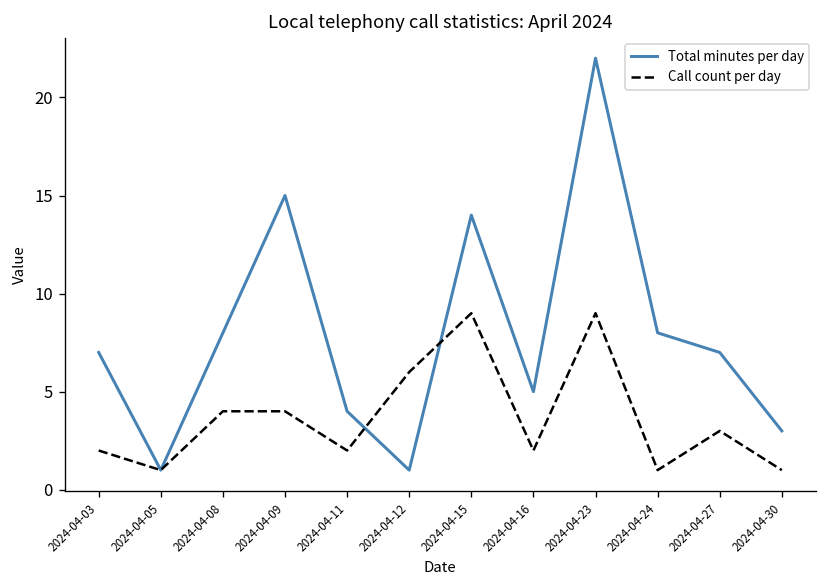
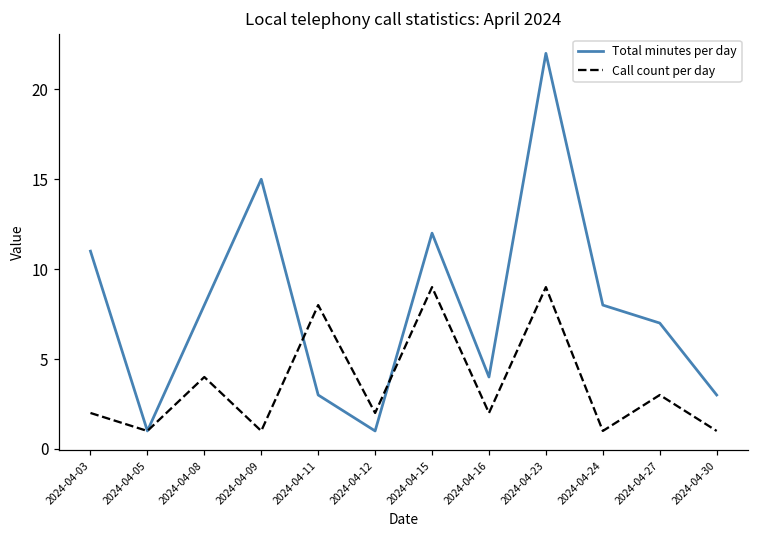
Total minutes per day, 2024-04-03: 7 -> 11
Call count per day, 2024-04-09: 4 -> 1
Total minutes per day, 2024-04-11: 4 -> 3
Call count per day, 2024-04-11: 2 -> 8
Call count per day, 2024-04-12: 6 -> 2
Total minutes per day, 2024-04-15: 14 -> 12
Total minutes per day, 2024-04-16: 5 -> 4
